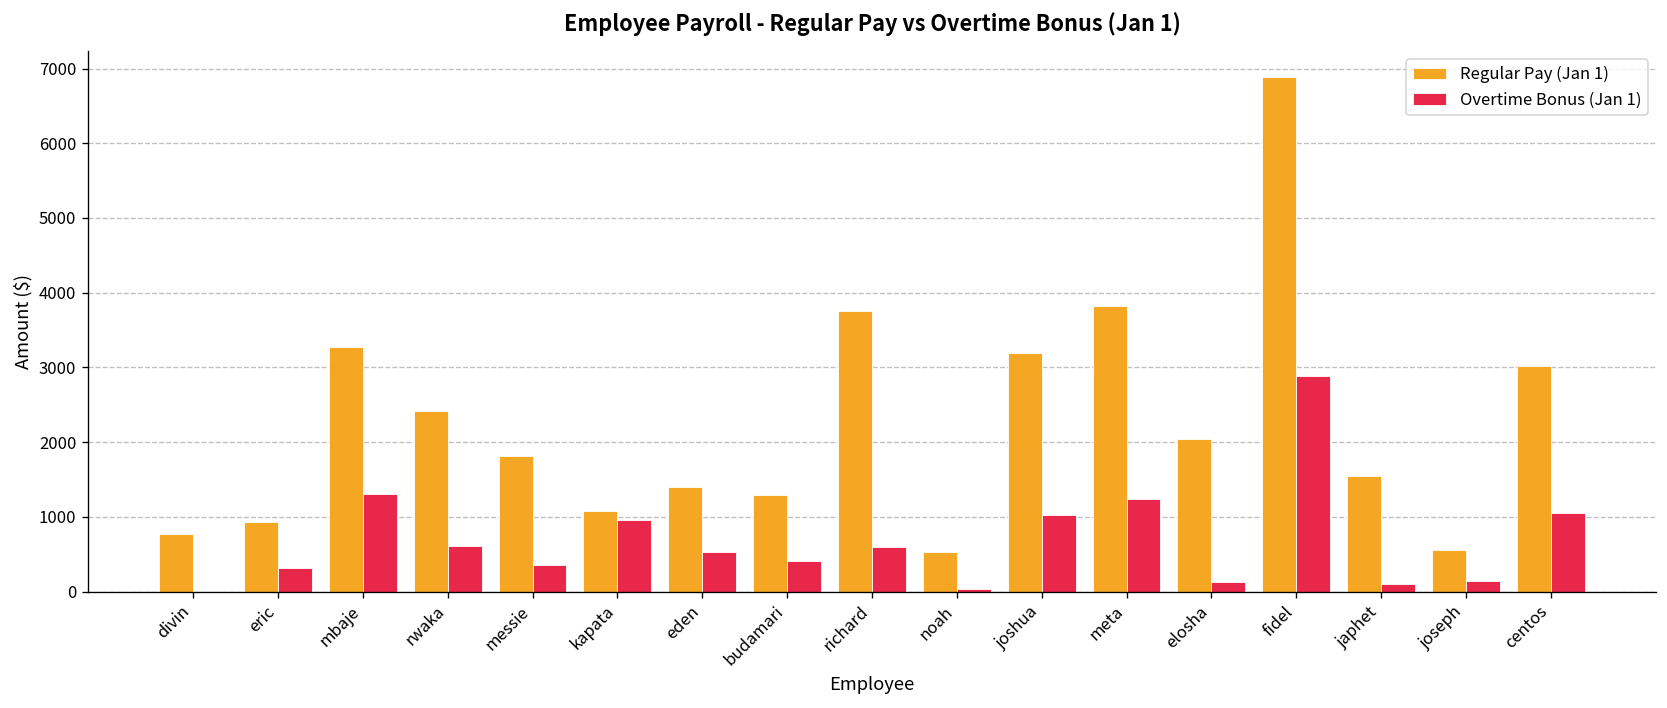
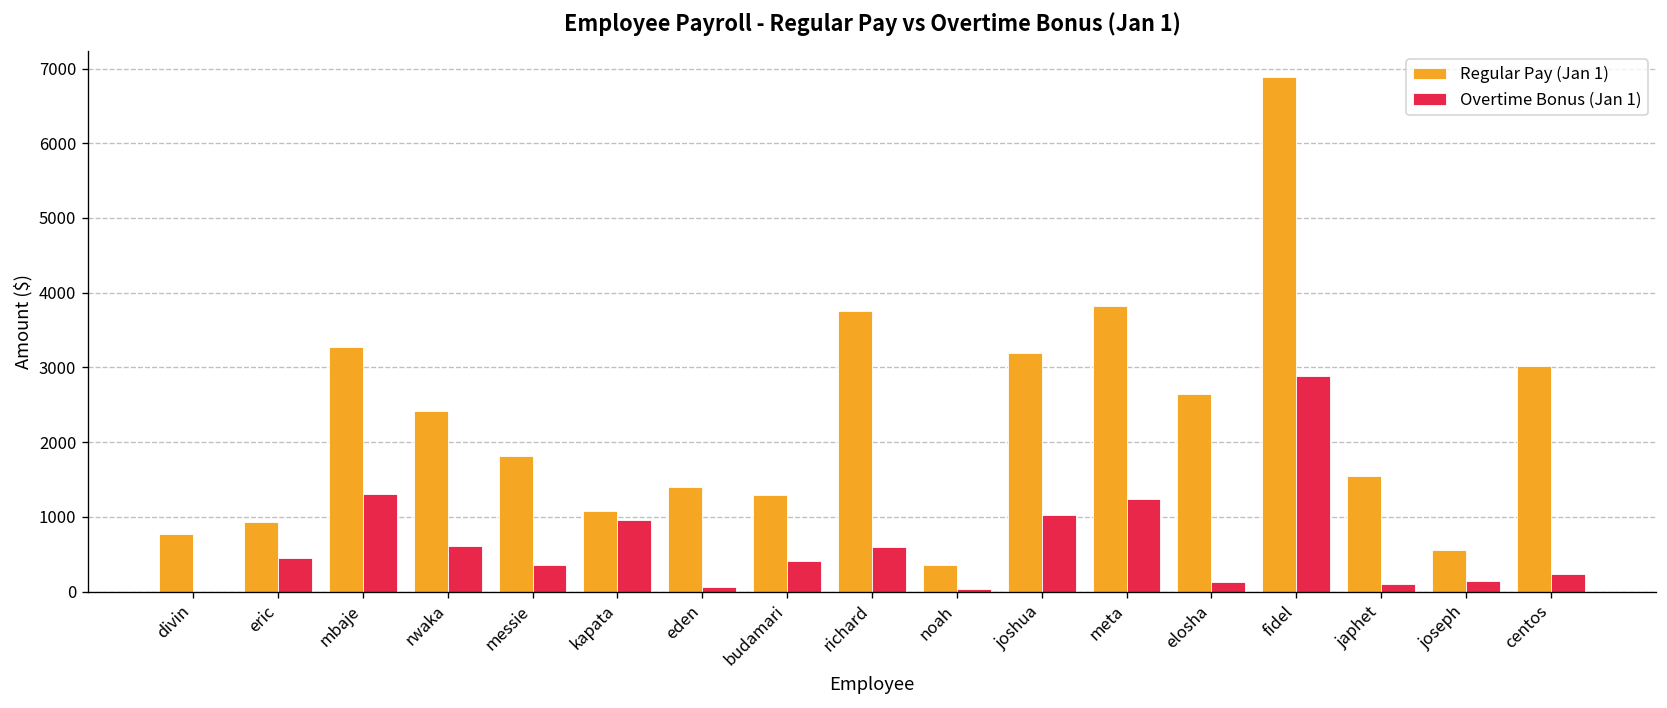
Overtime Bonus (Jan 1), eric: 300 -> 400
Overtime Bonus (Jan 1), eden: 500 -> 100
Regular Pay (Jan 1), noah: 500 -> 400
Regular Pay (Jan 1), elosha: 2000 -> 2700
Overtime Bonus (Jan 1), centos: 1100 -> 200
